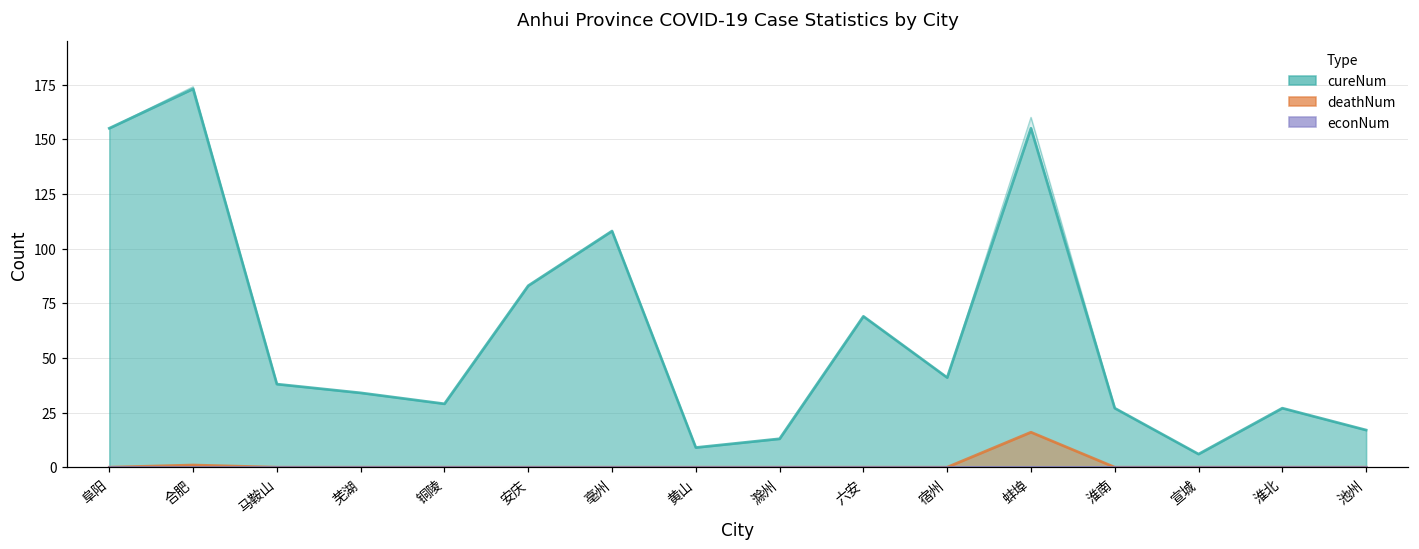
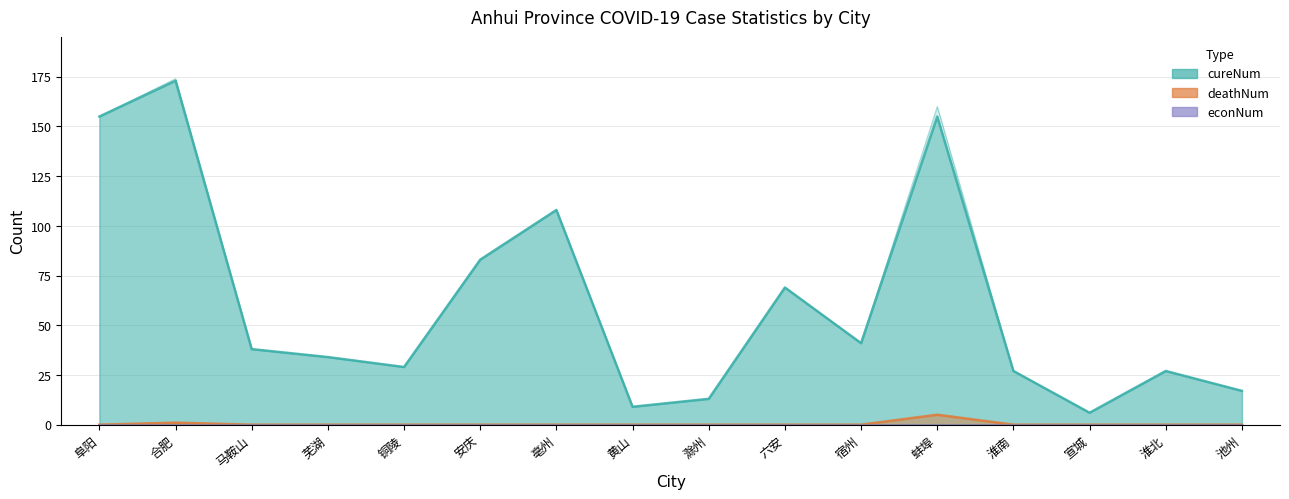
deathNum, 蚌埠: 16 -> 5
